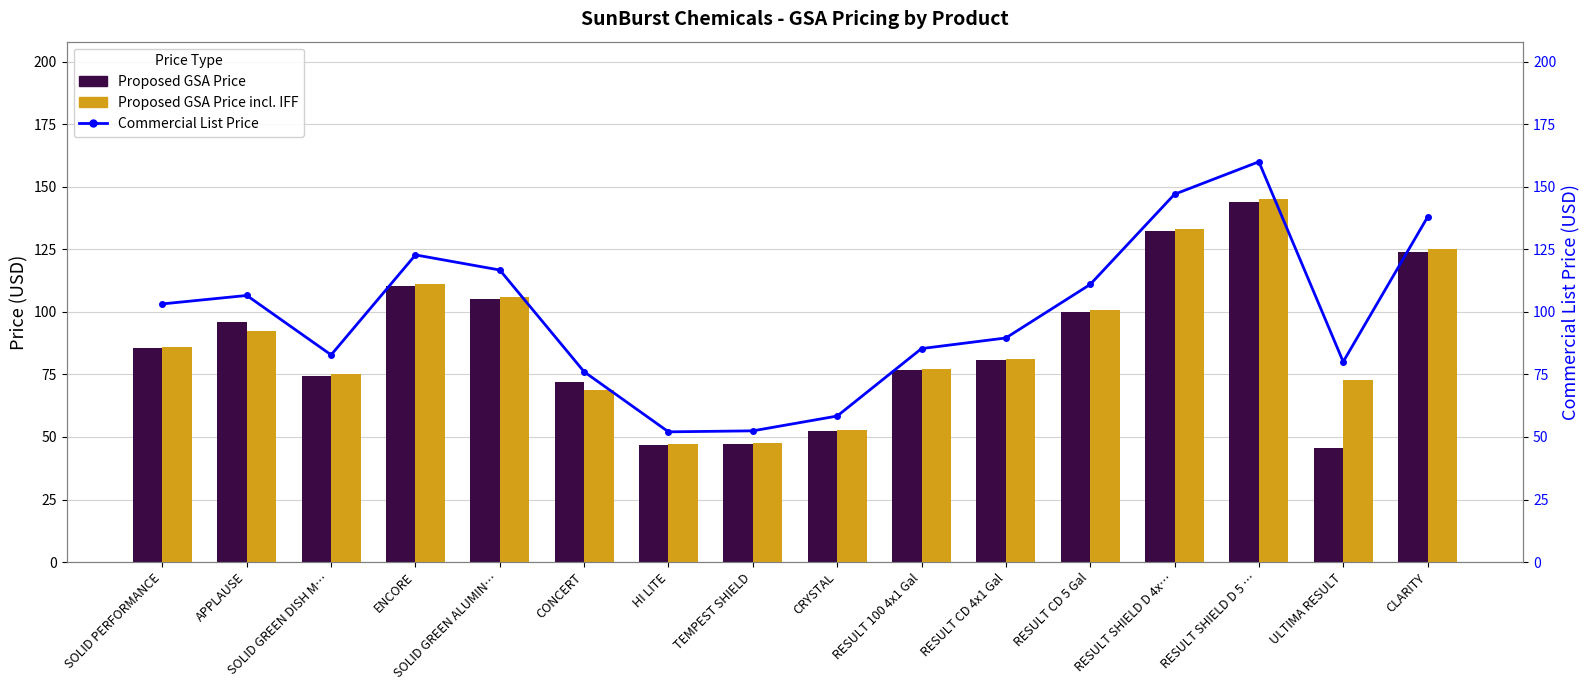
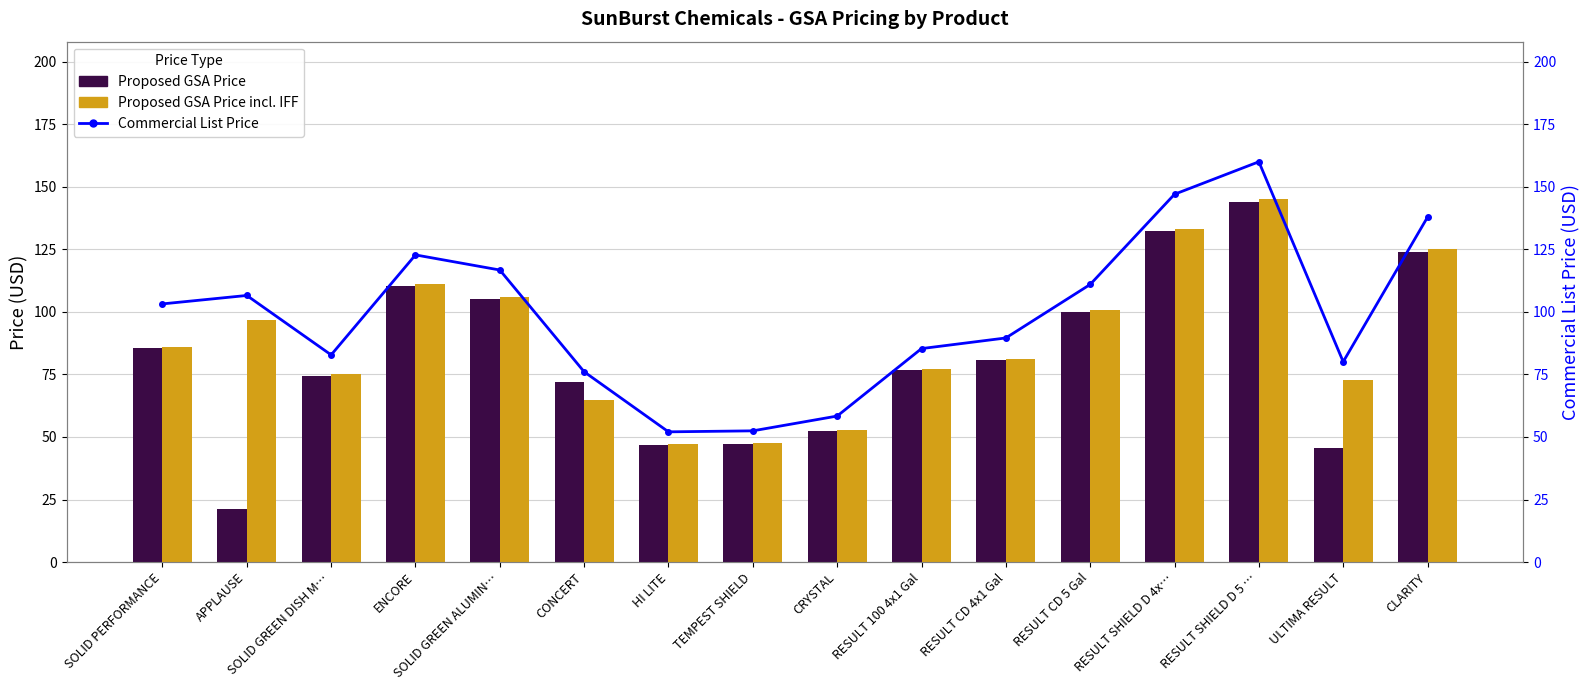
Proposed GSA Price, APPLAUSE: 96 -> 21
Proposed GSA Price incl. IFF, APPLAUSE: 92 -> 97
Proposed GSA Price incl. IFF, CONCERT: 69 -> 65
